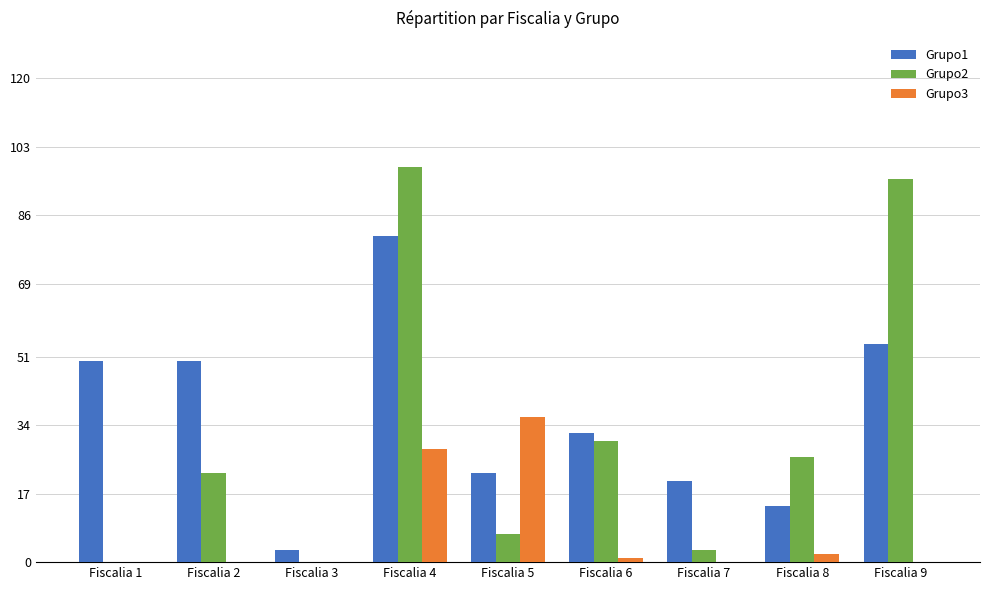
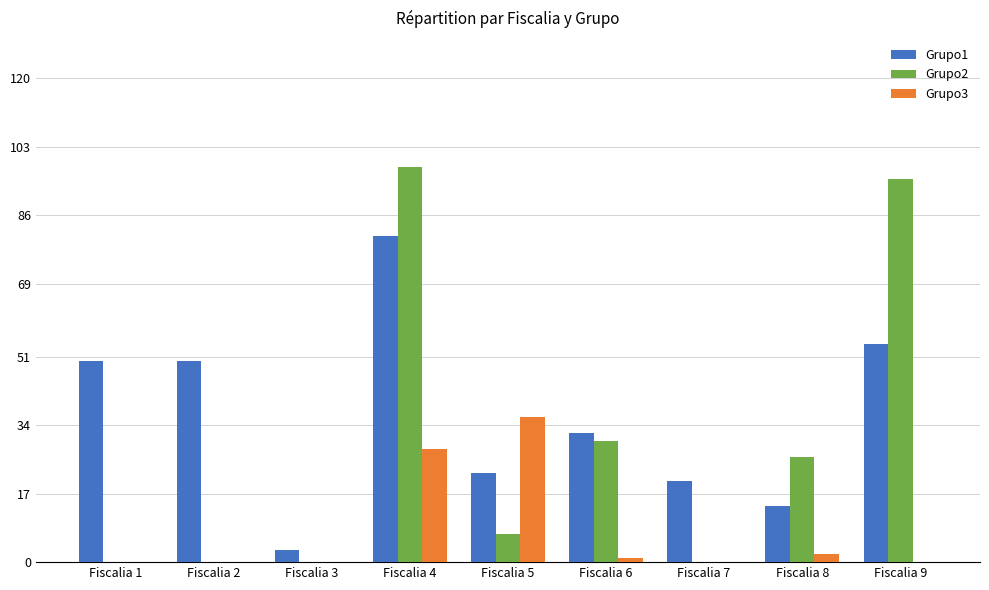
Grupo2, Fiscalia 2: 22 -> 0
Grupo2, Fiscalia 7: 3 -> 0
